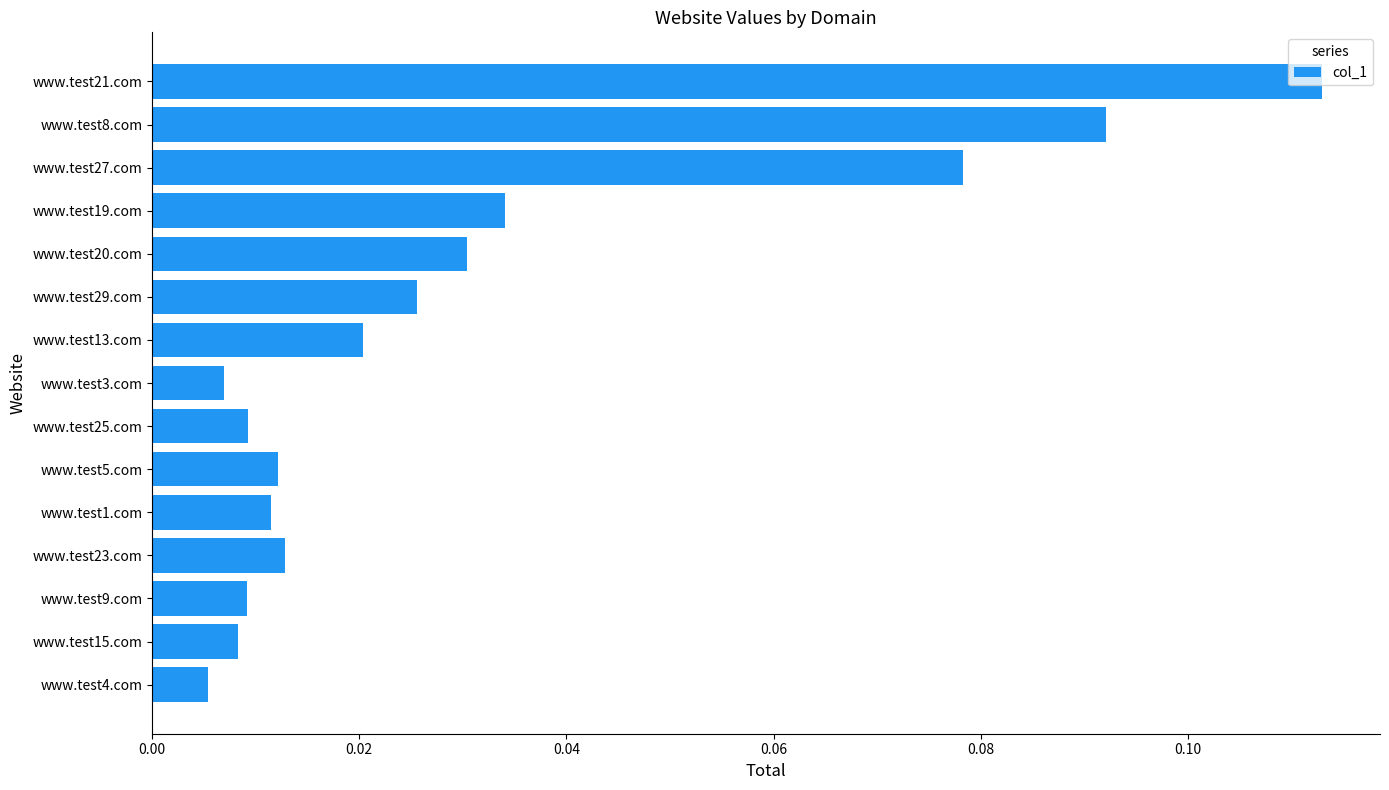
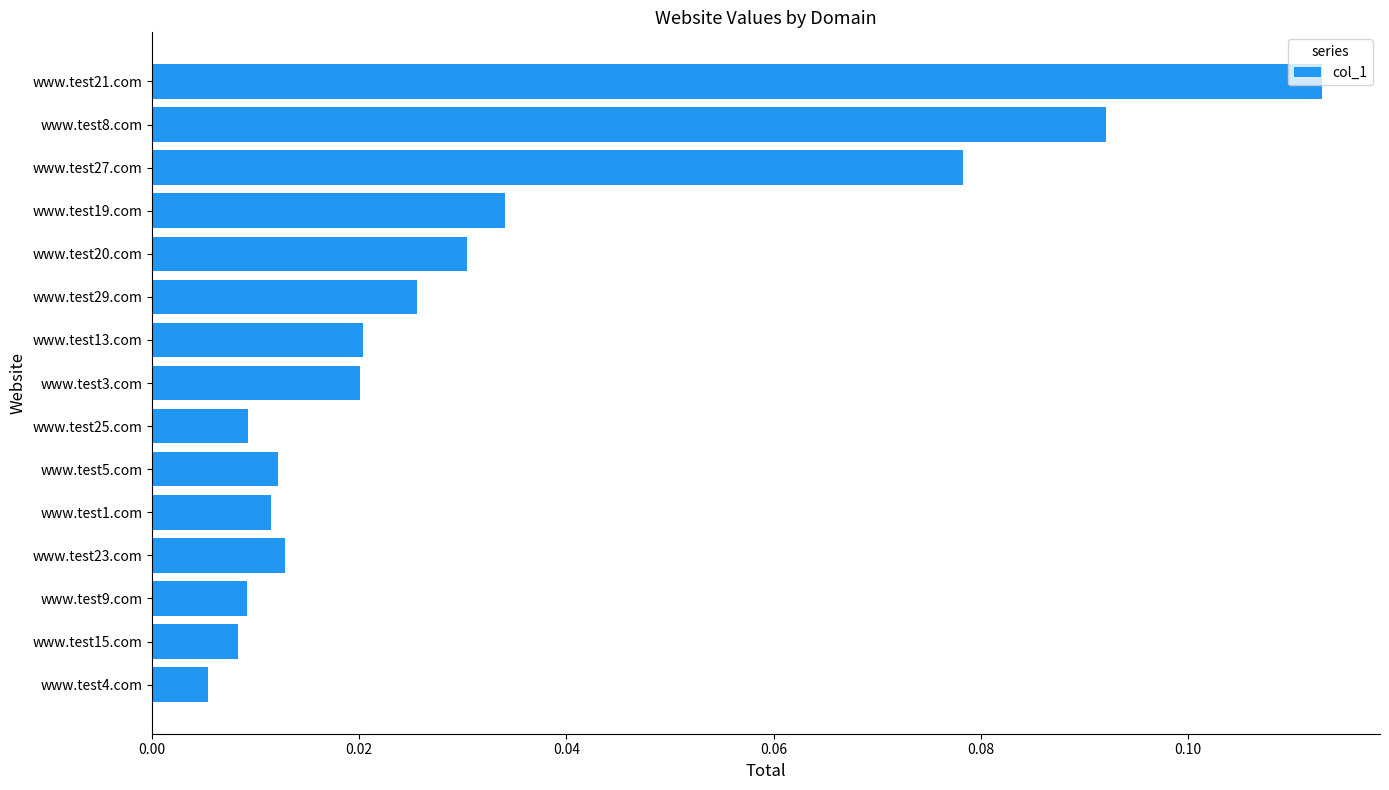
www.test3.com: 0.0070 -> 0.0200
